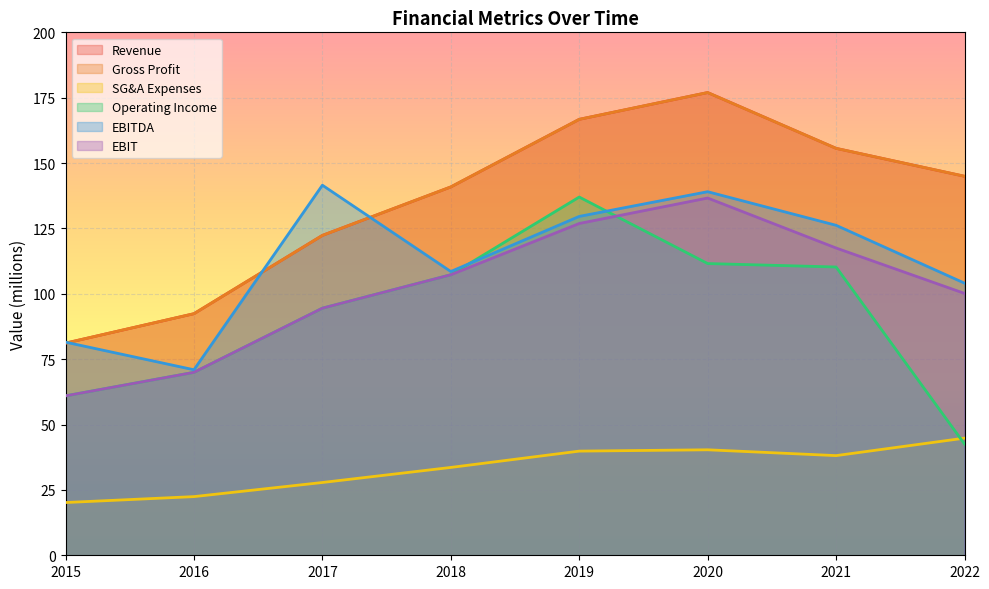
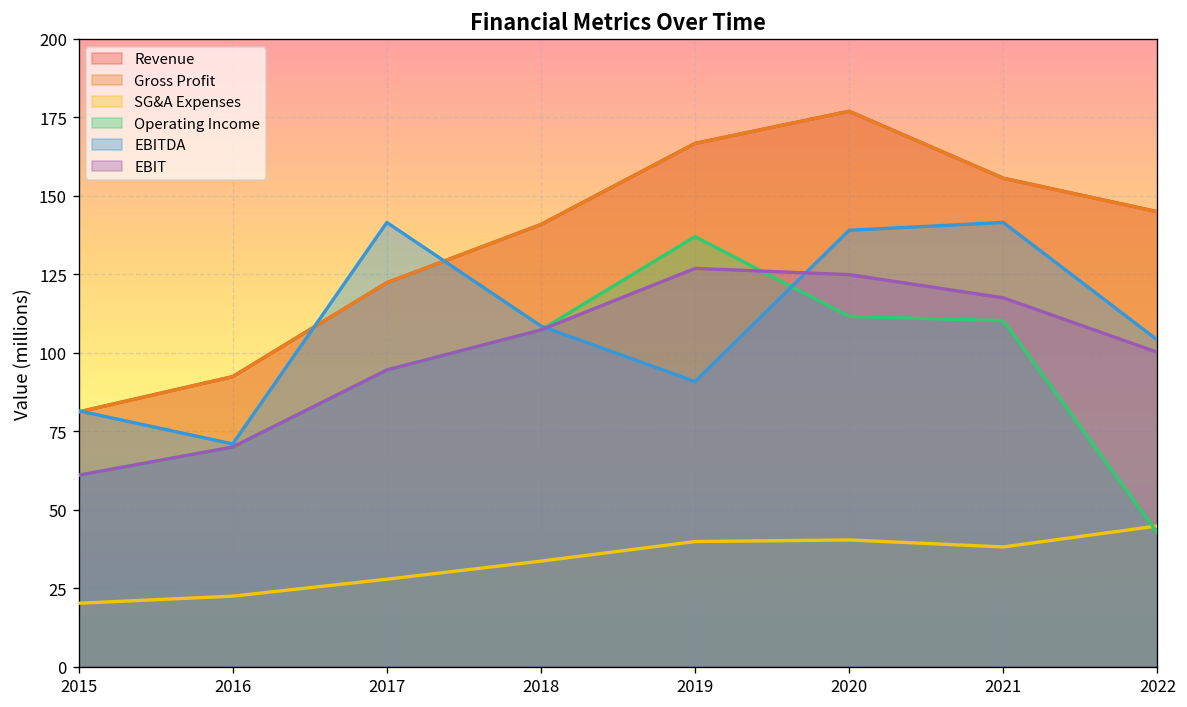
EBITDA, 2019: 130 -> 91
EBIT, 2020: 137 -> 125
EBITDA, 2021: 126 -> 142
